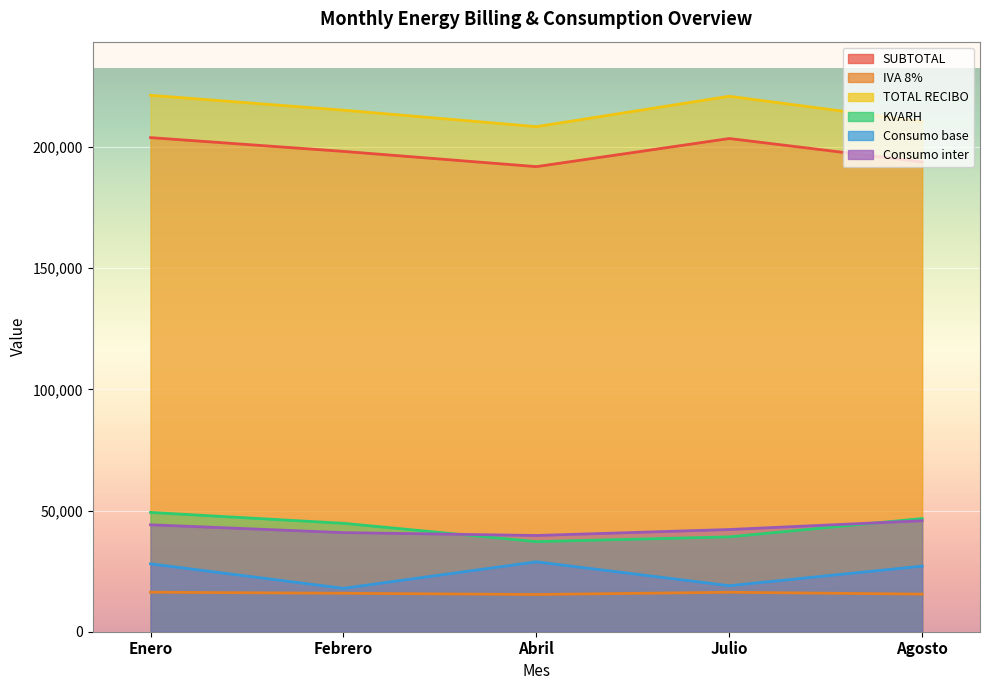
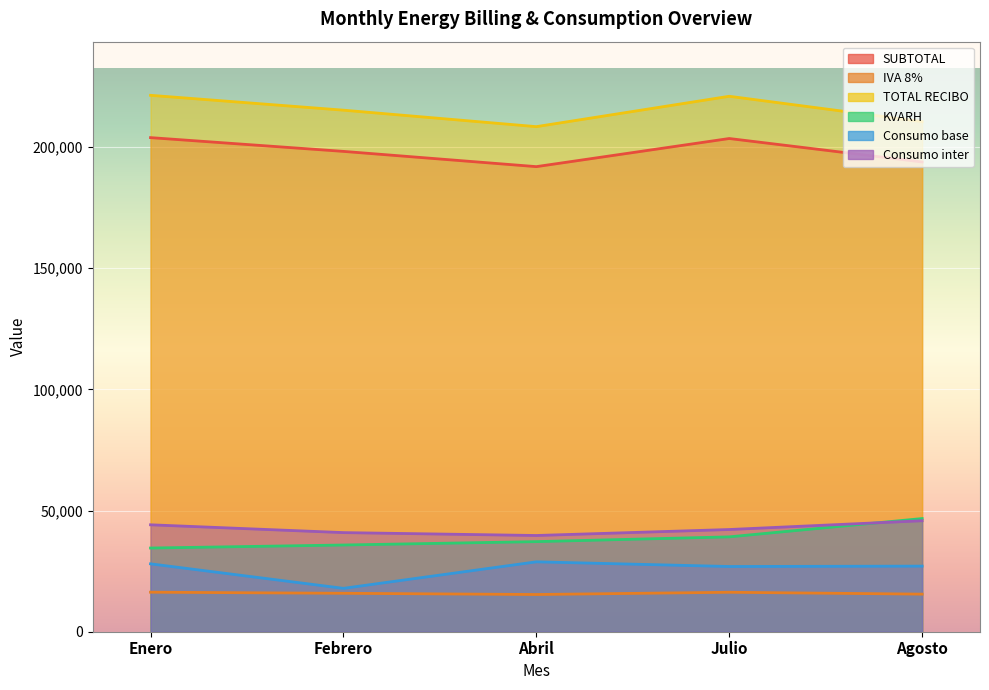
KVARH, Enero: 49,000 -> 35,000
KVARH, Febrero: 45,000 -> 36,000
Consumo base, Julio: 19,000 -> 27,000
